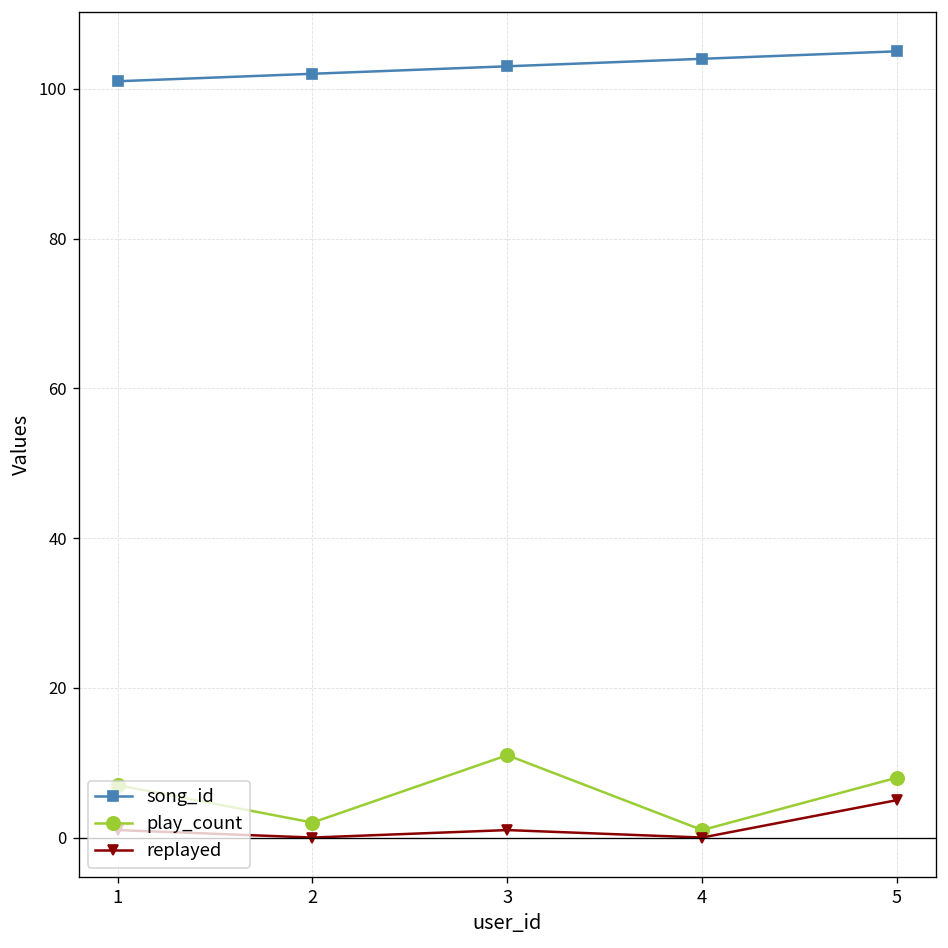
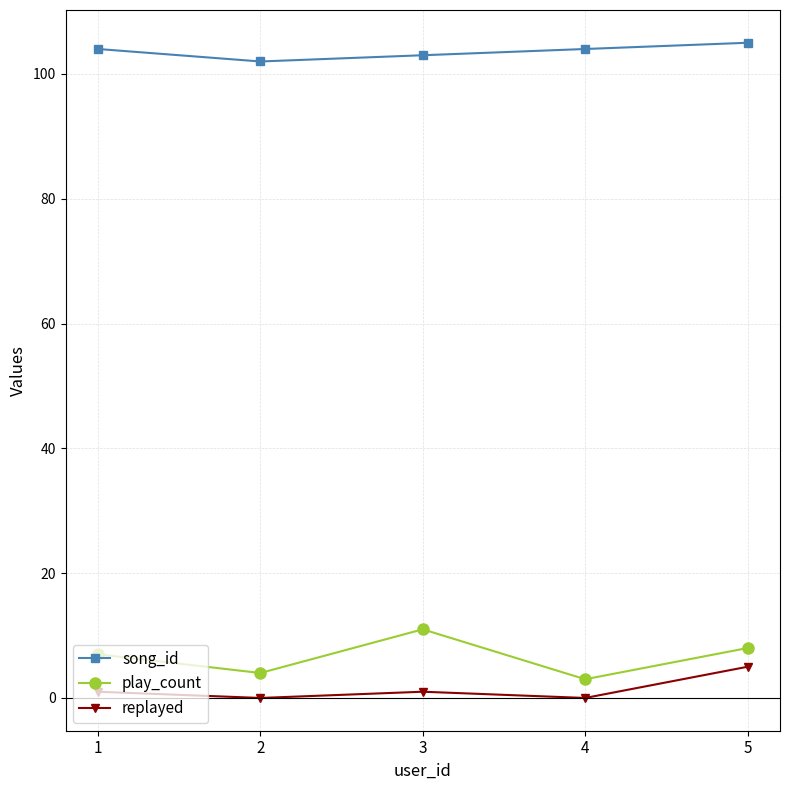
song_id, 1: 101 -> 104
play_count, 2: 2 -> 4
play_count, 4: 1 -> 3
